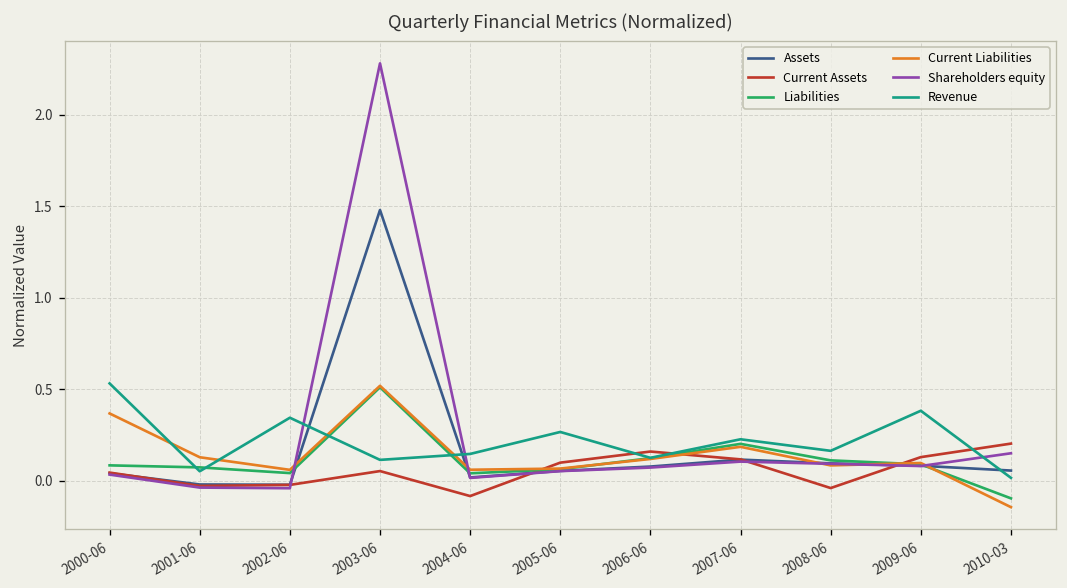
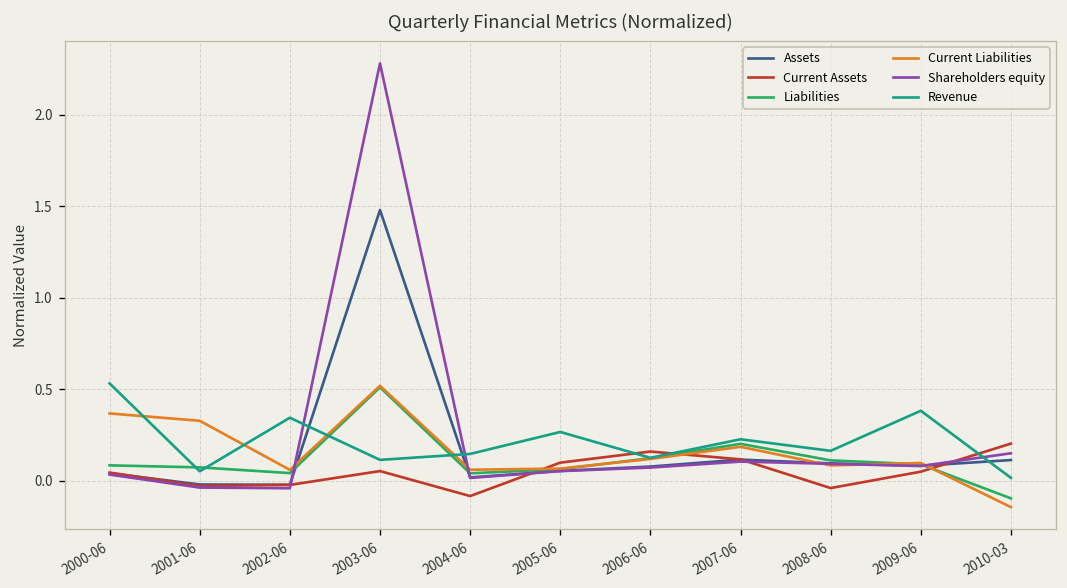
Current Liabilities, 2001-06: 0.13 -> 0.33
Current Assets, 2009-06: 0.13 -> 0.05
Assets, 2010-03: 0.06 -> 0.11
